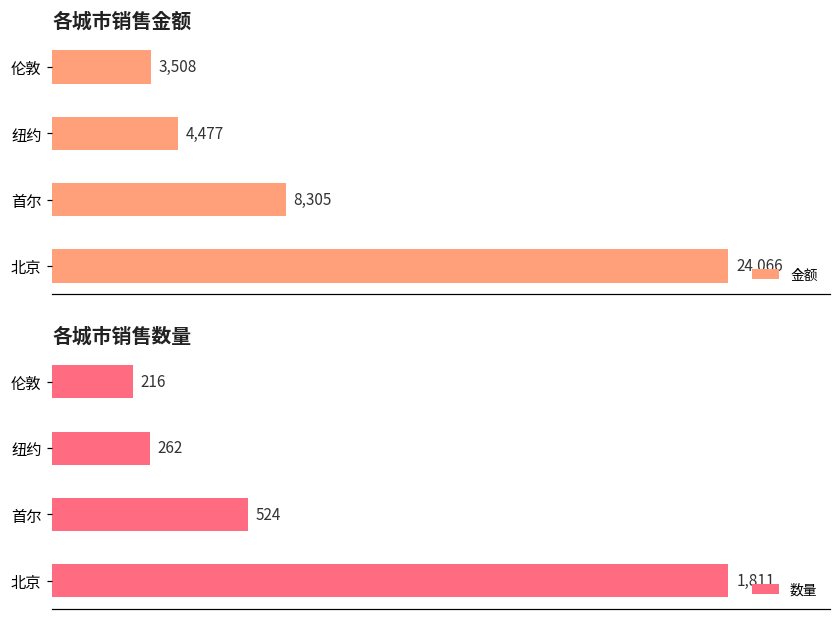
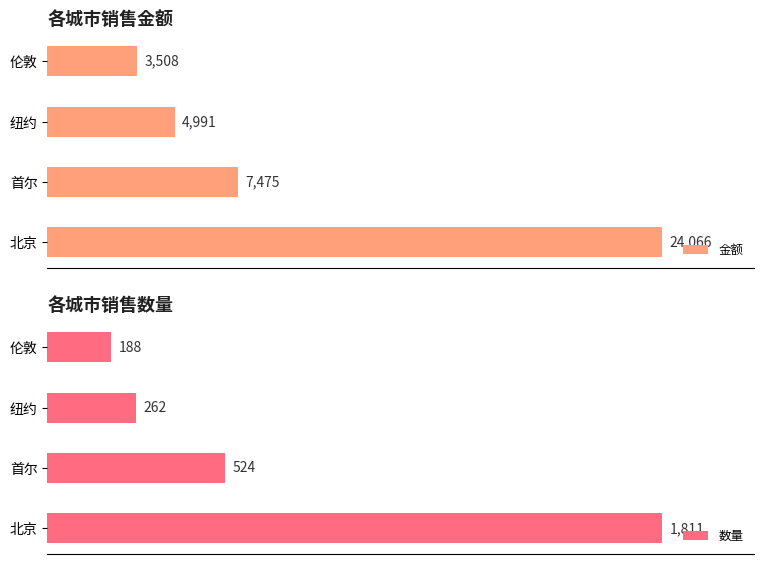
各城市销售金额, 纽约: 4,477 -> 4,991
各城市销售金额, 首尔: 8,305 -> 7,475
各城市销售数量, 伦敦: 216 -> 188
